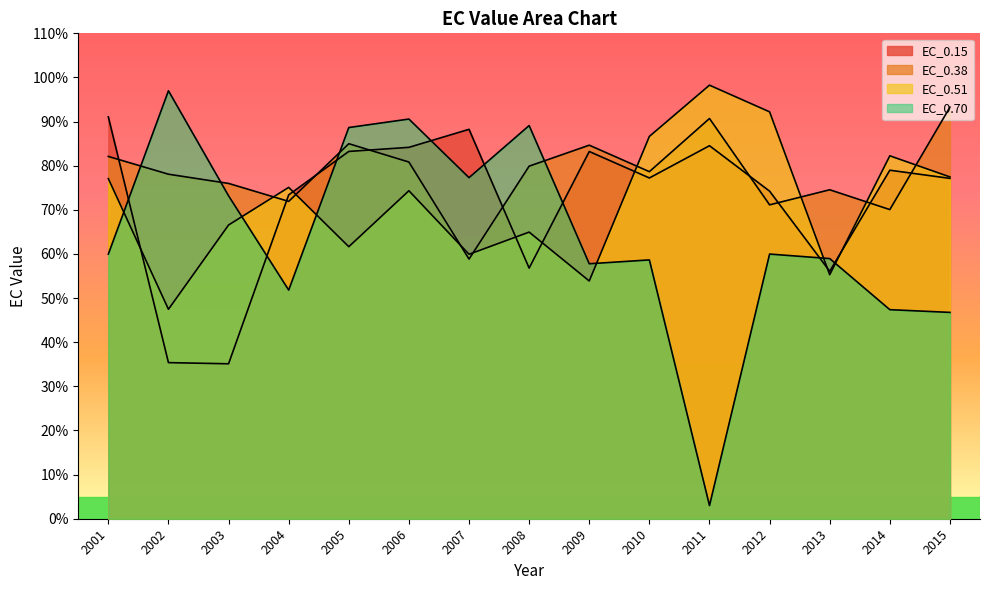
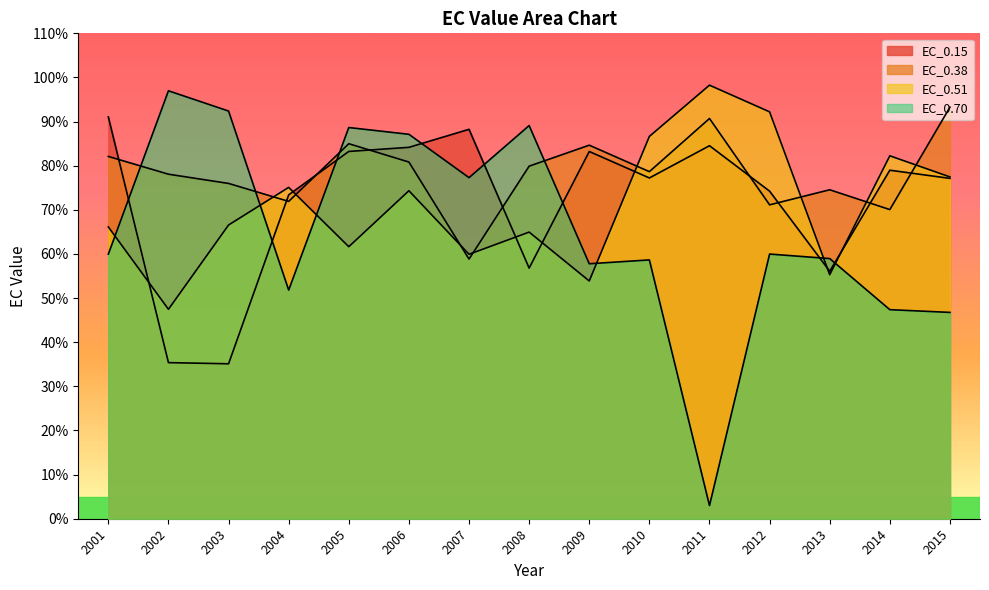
EC_0.51, 2001: 77% -> 66%
EC_0.70, 2003: 73% -> 92%
EC_0.70, 2006: 91% -> 87%
